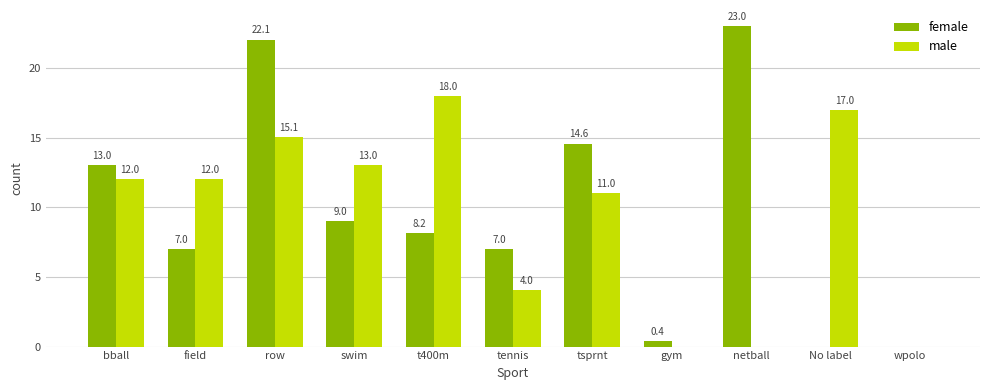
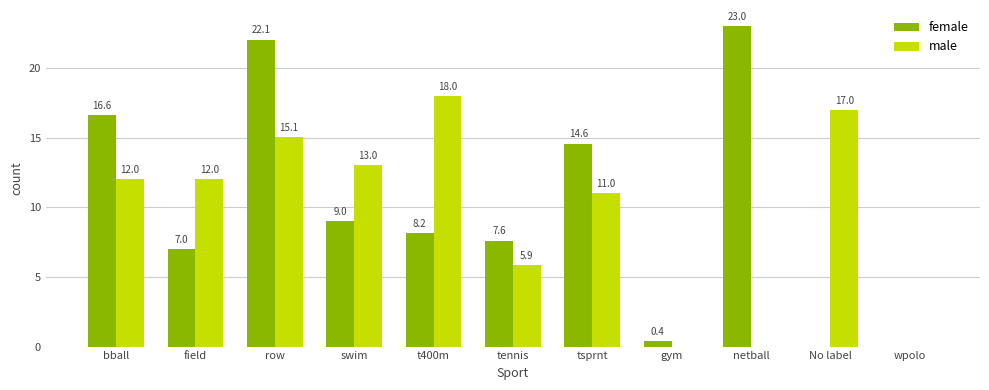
female, bball: 13.0 -> 16.6
female, tennis: 7.0 -> 7.6
male, tennis: 4.0 -> 5.9
